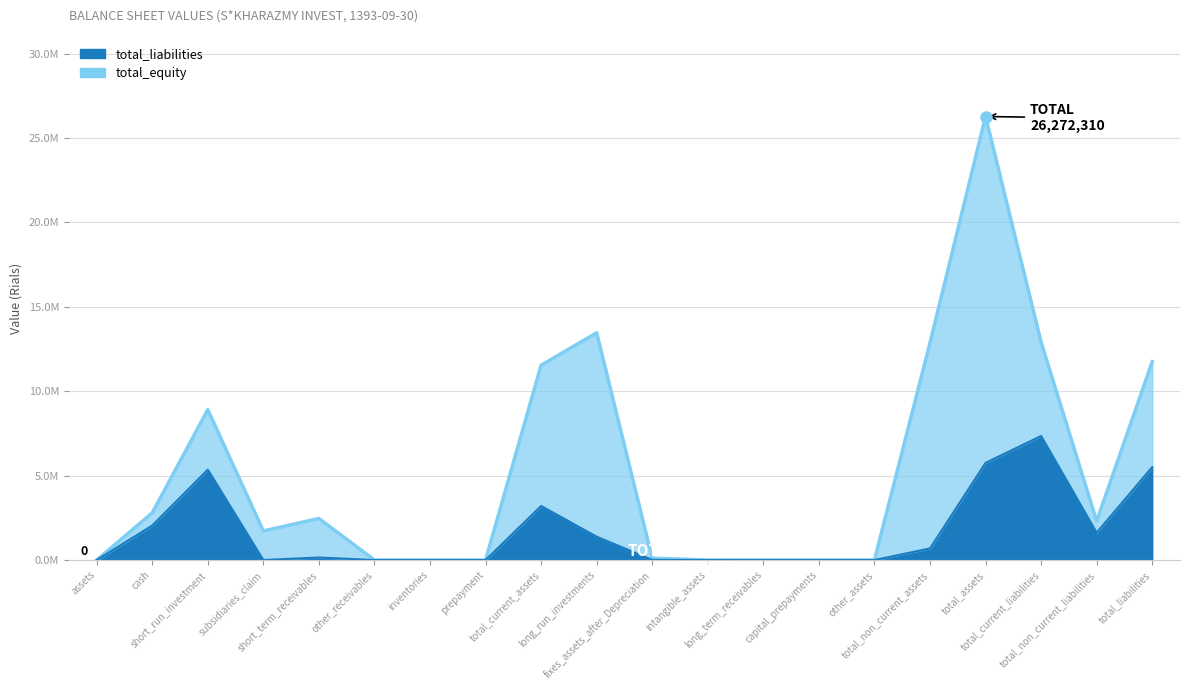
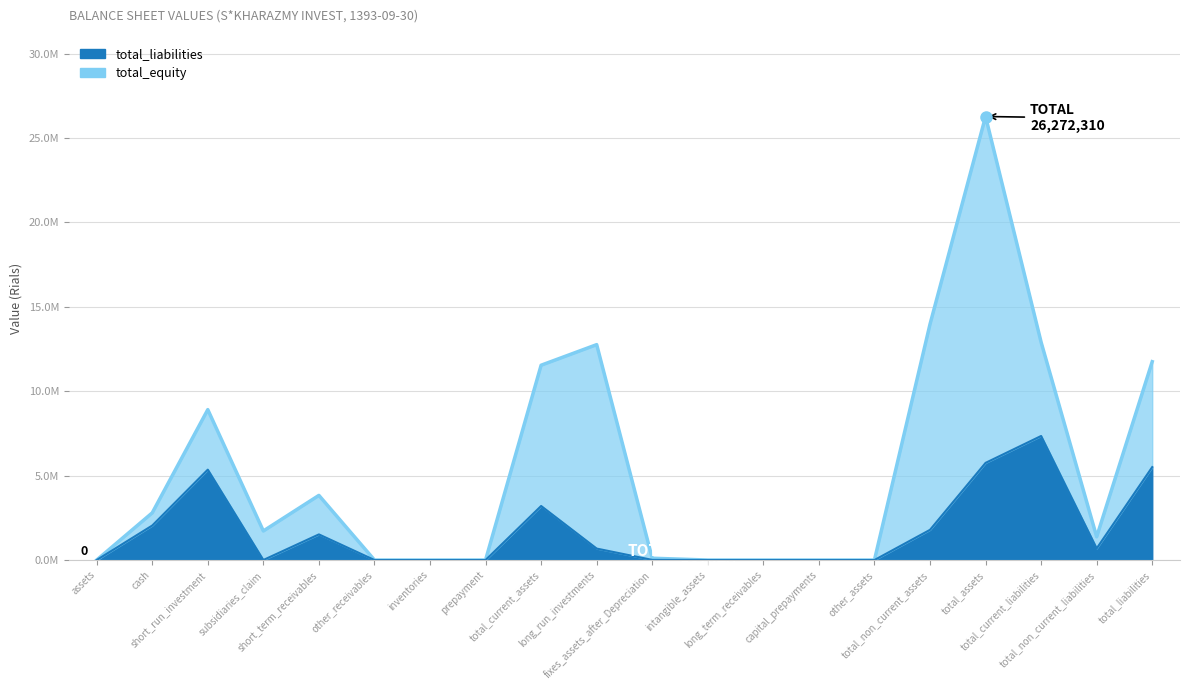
total_liabilities, short_term_receivables: 200000 -> 1500000
total_liabilities, long_run_investments: 1400000 -> 700000
total_liabilities, total_non_current_assets: 700000 -> 1800000
total_liabilities, total_non_current_liabilities: 1600000 -> 700000
